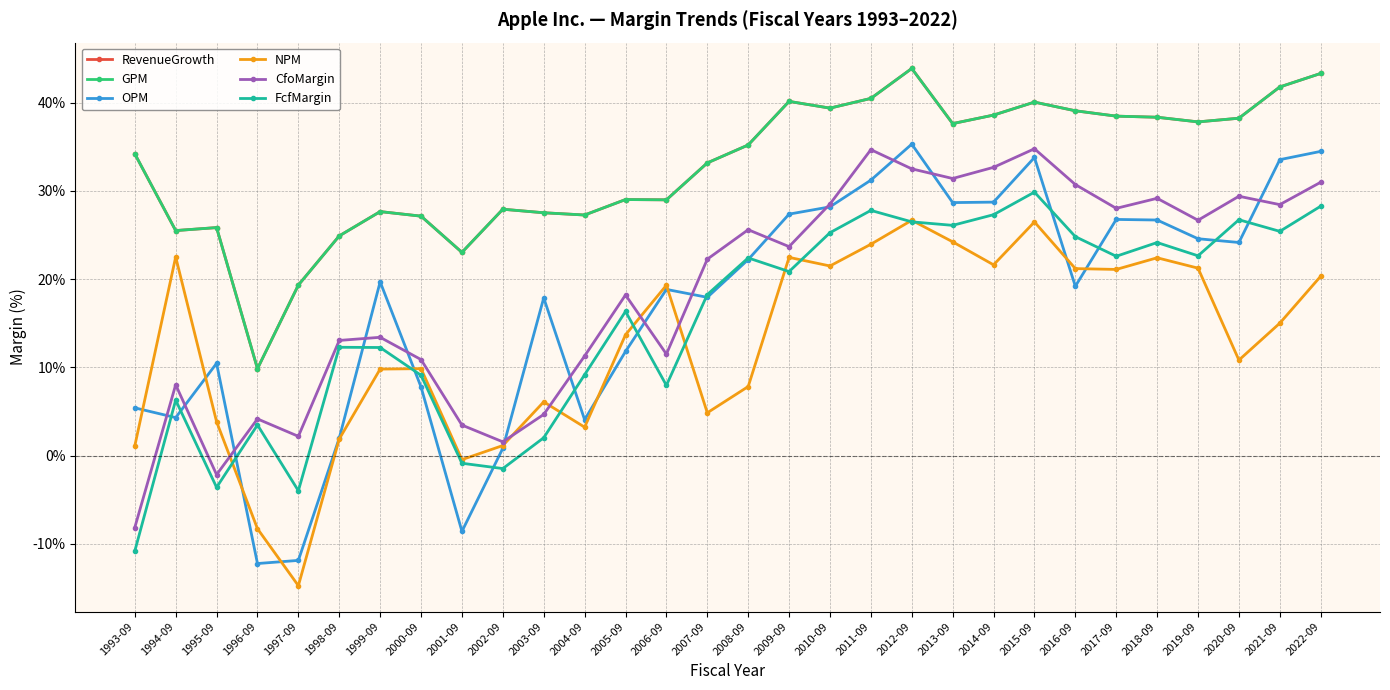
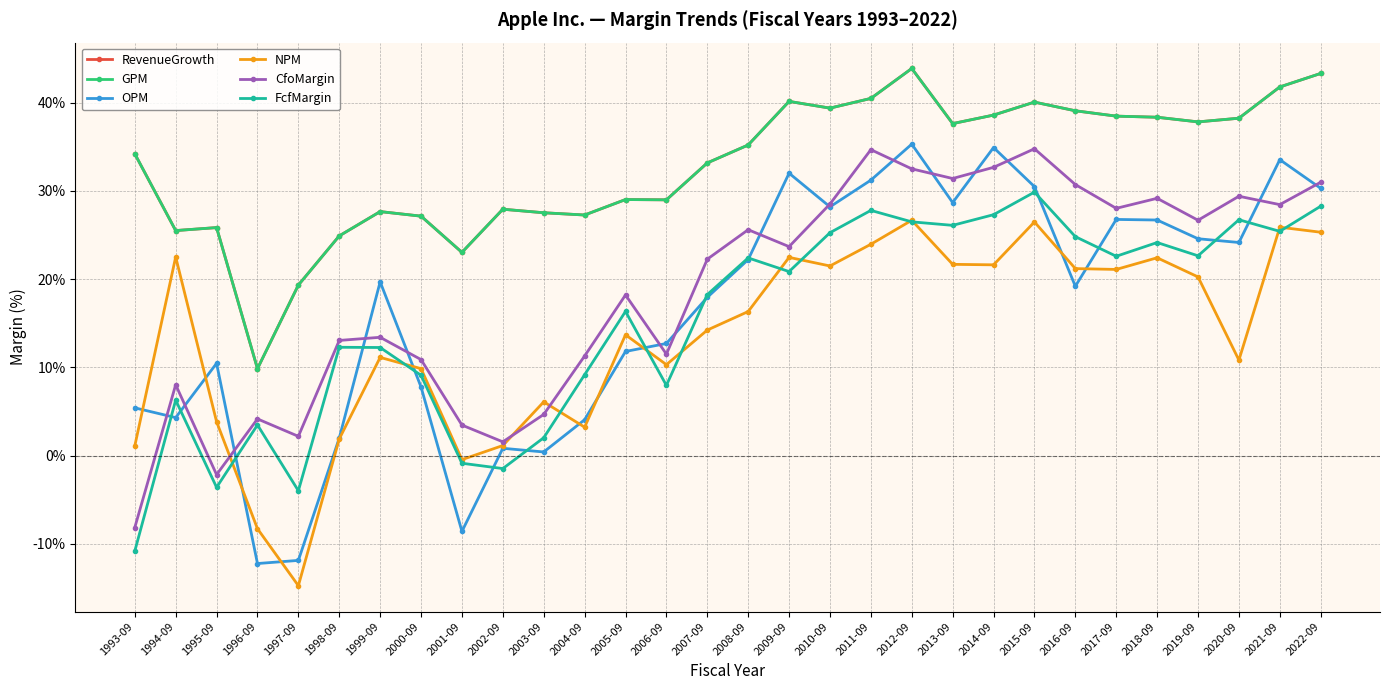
NPM, 1999-09: 10% -> 11%
OPM, 2003-09: 18% -> 0%
OPM, 2006-09: 19% -> 13%
NPM, 2006-09: 19% -> 10%
NPM, 2007-09: 5% -> 14%
NPM, 2008-09: 8% -> 16%
OPM, 2009-09: 27% -> 32%
NPM, 2013-09: 24% -> 22%
OPM, 2014-09: 29% -> 35%
OPM, 2015-09: 34% -> 30%
NPM, 2019-09: 21% -> 20%
NPM, 2021-09: 15% -> 26%
OPM, 2022-09: 34% -> 30%
NPM, 2022-09: 20% -> 25%
